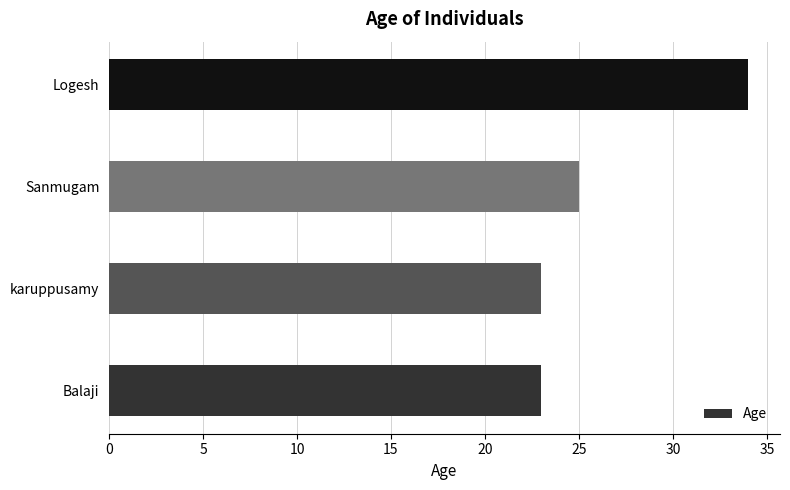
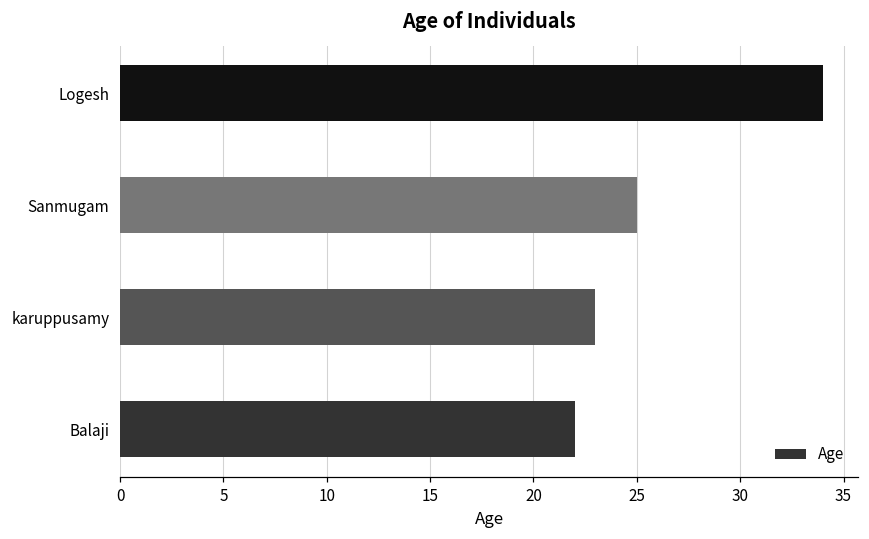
Balaji: 23 -> 22
